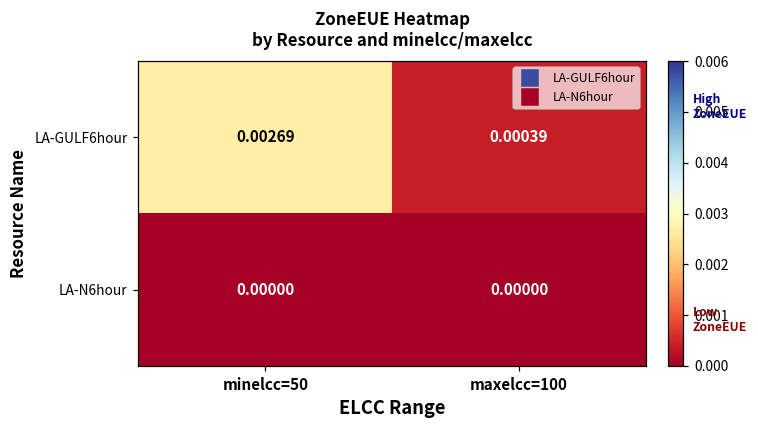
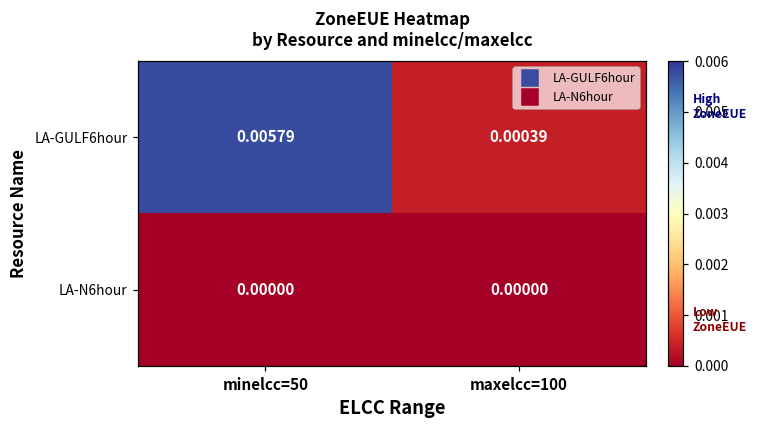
LA-GULF6hour, minelcc=50: 0.00269 -> 0.00579
